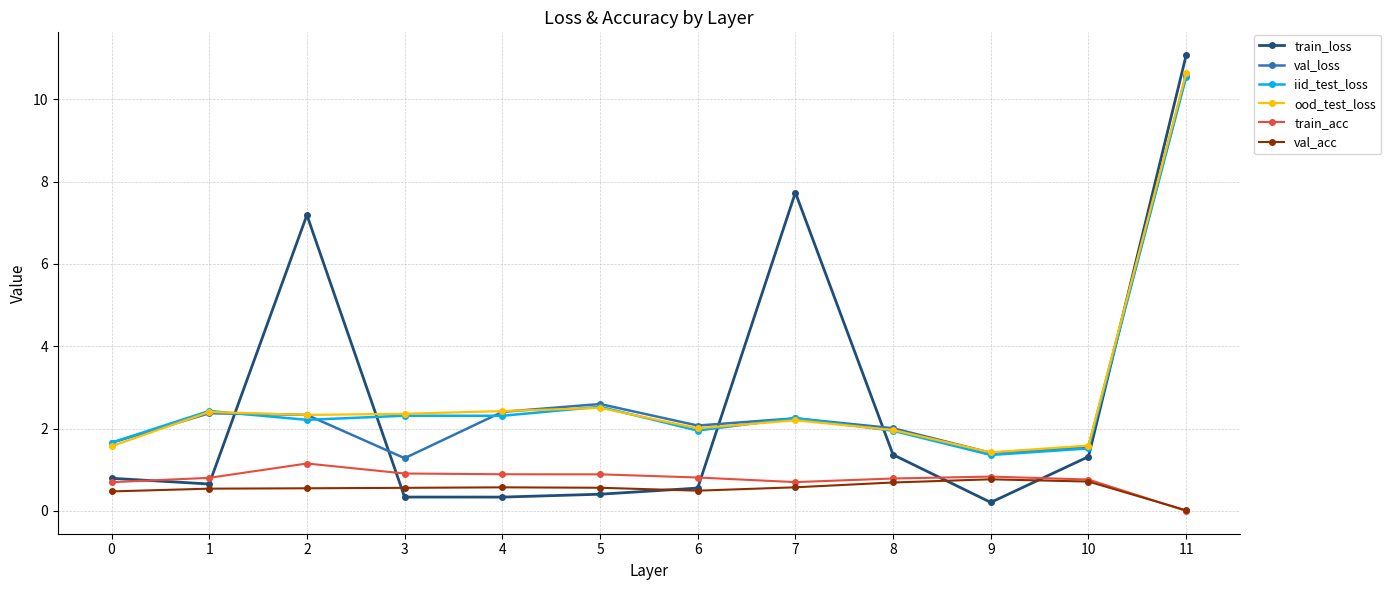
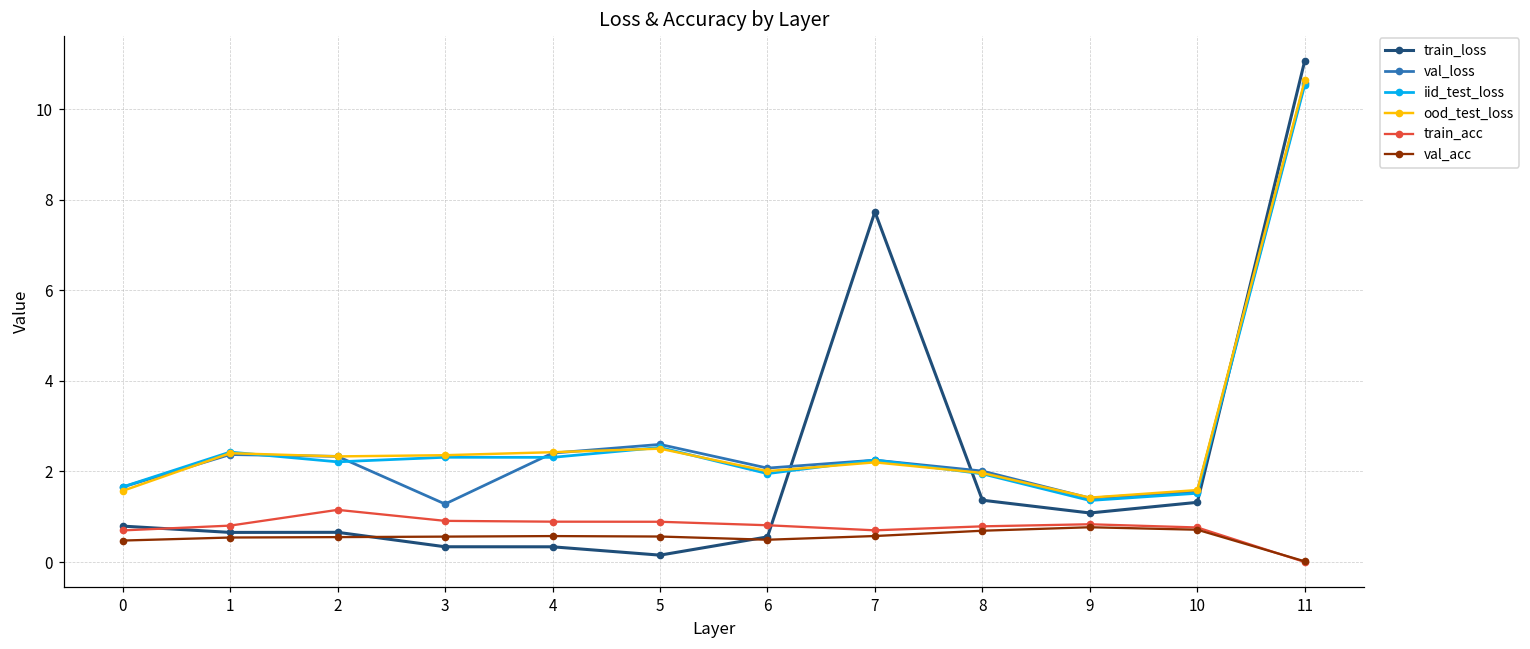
train_loss, 2: 7.2 -> 0.7
train_loss, 5: 0.4 -> 0.2
train_loss, 9: 0.2 -> 1.1
